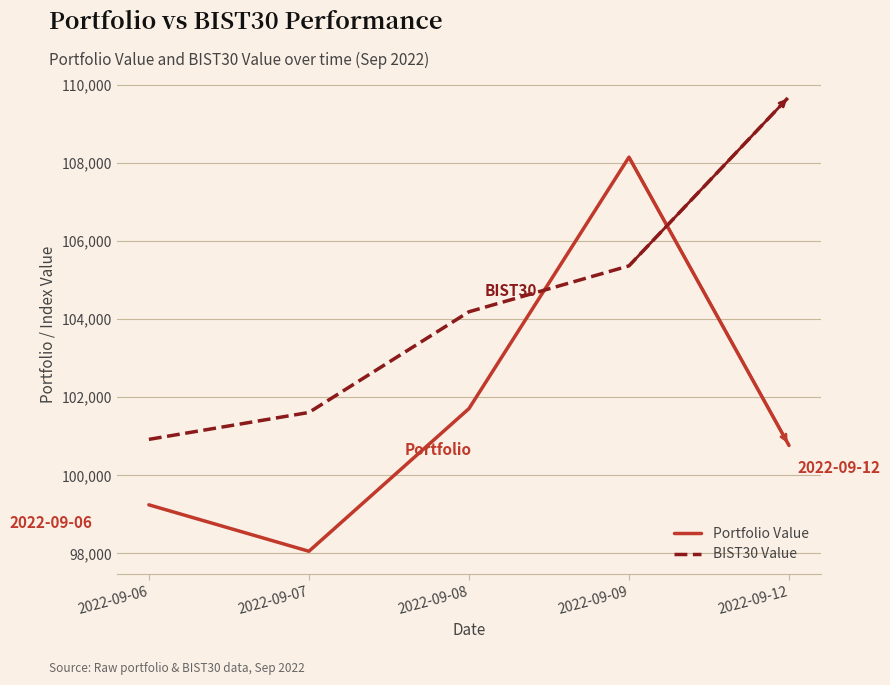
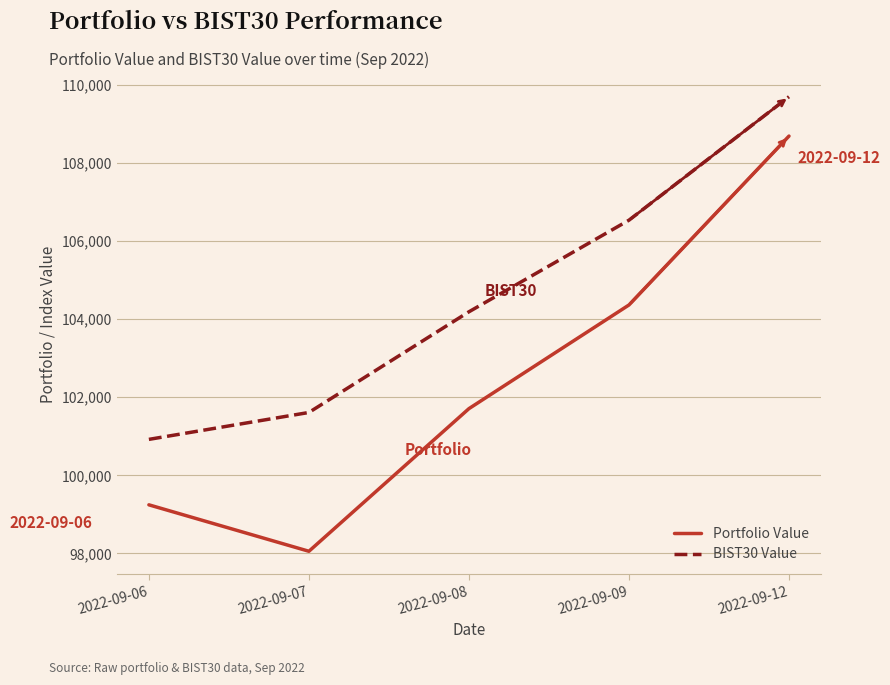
Portfolio Value, 2022-09-09: 108,200 -> 104,400
BIST30 Value, 2022-09-09: 105,400 -> 106,500
Portfolio Value, 2022-09-12: 100,800 -> 108,700
